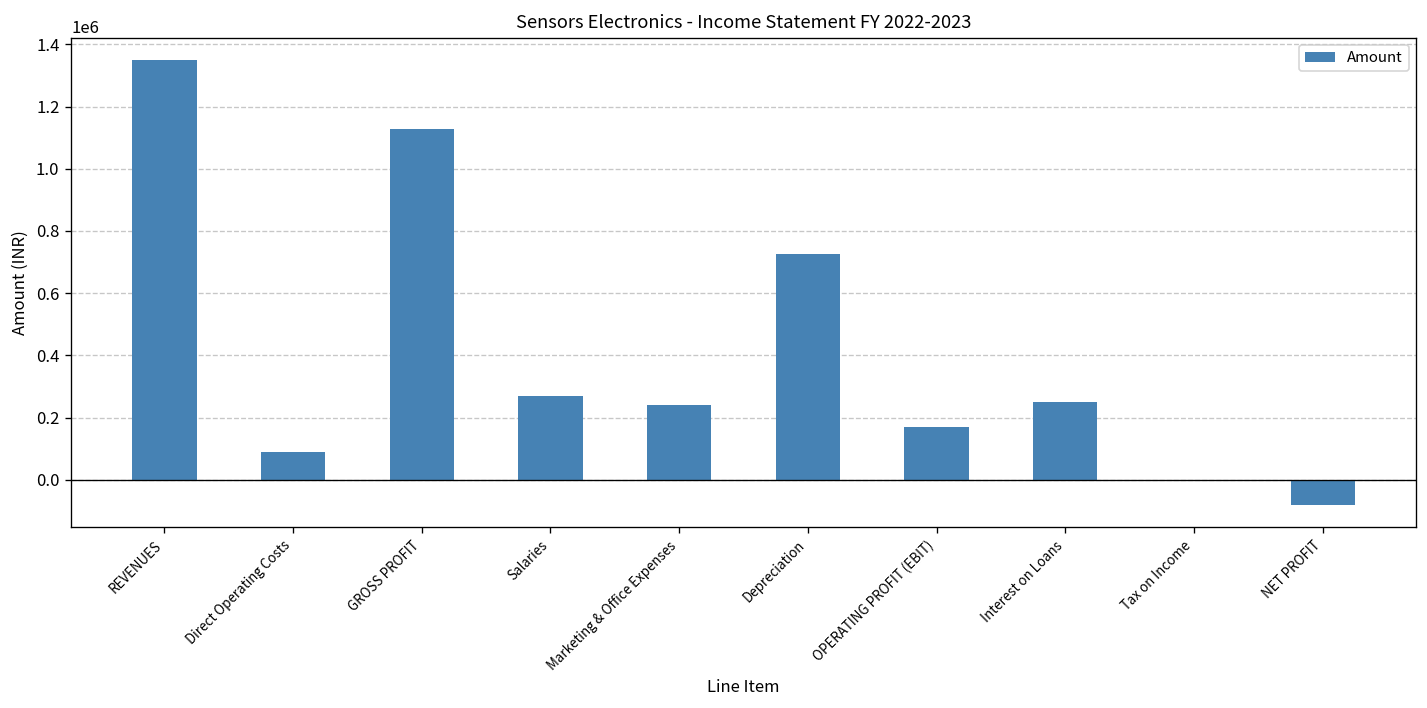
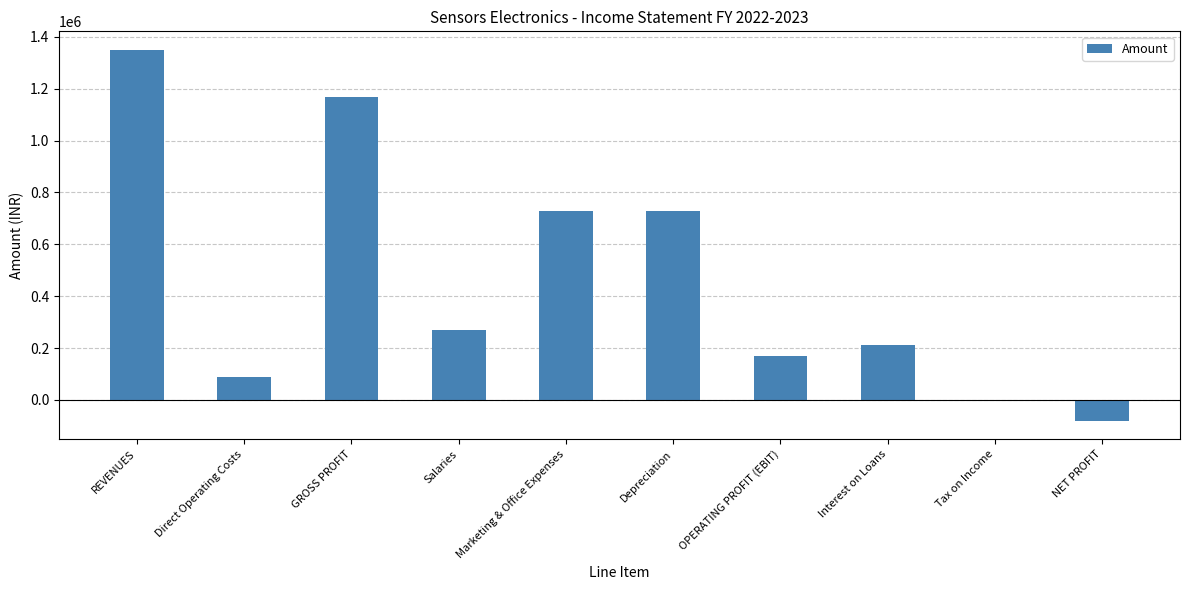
GROSS PROFIT: 1130000 -> 1170000
Marketing & Office Expenses: 240000 -> 730000
Interest on Loans: 250000 -> 210000
